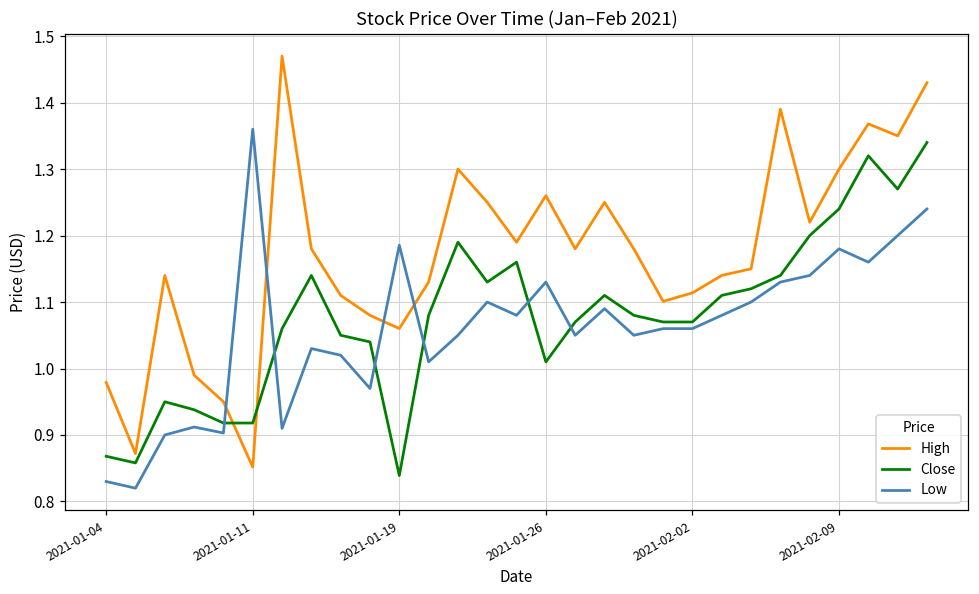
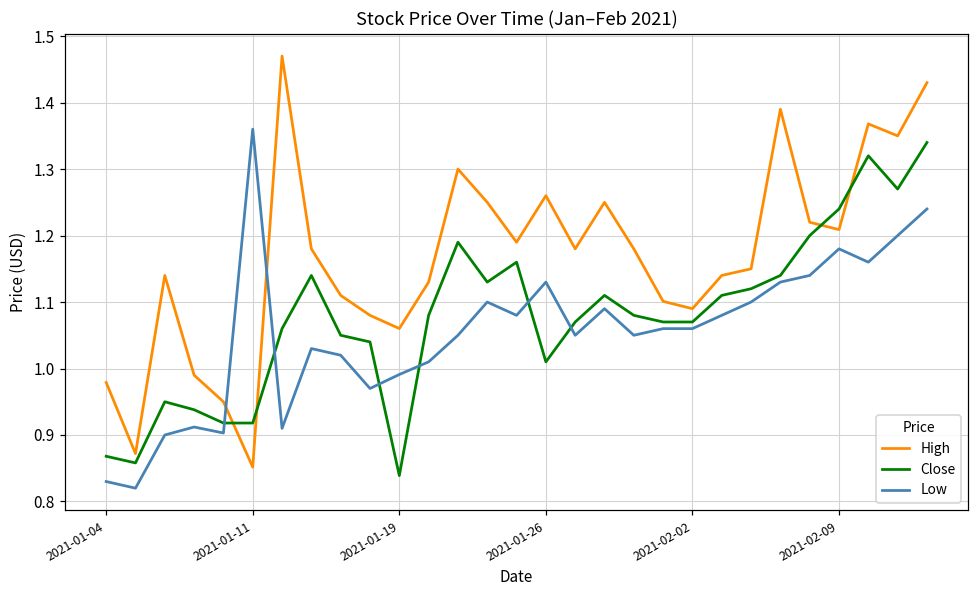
Low, 2021-01-19: 1.19 -> 0.99
High, 2021-02-02: 1.11 -> 1.09
High, 2021-02-09: 1.30 -> 1.21
